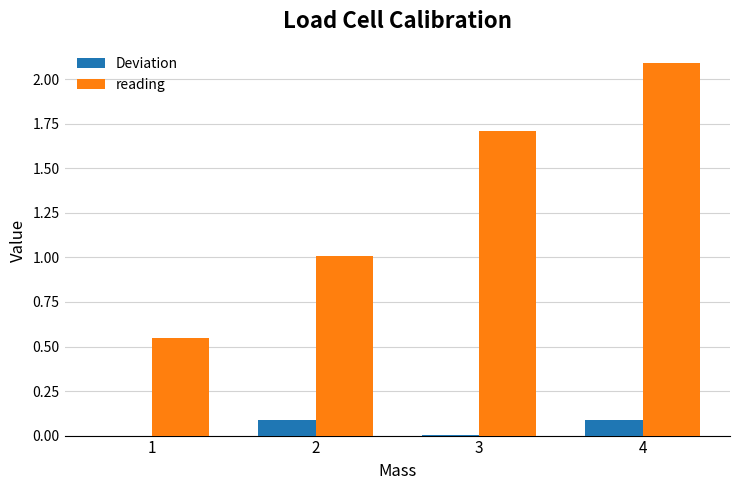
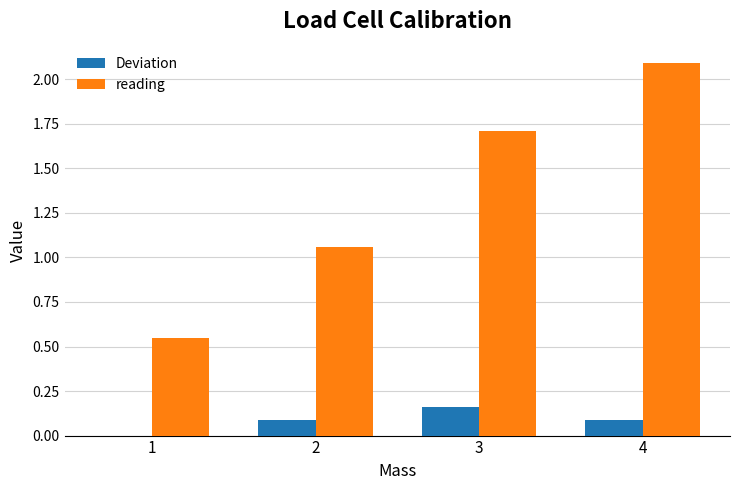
reading, 2: 1.01 -> 1.06
Deviation, 3: 0.00 -> 0.16
